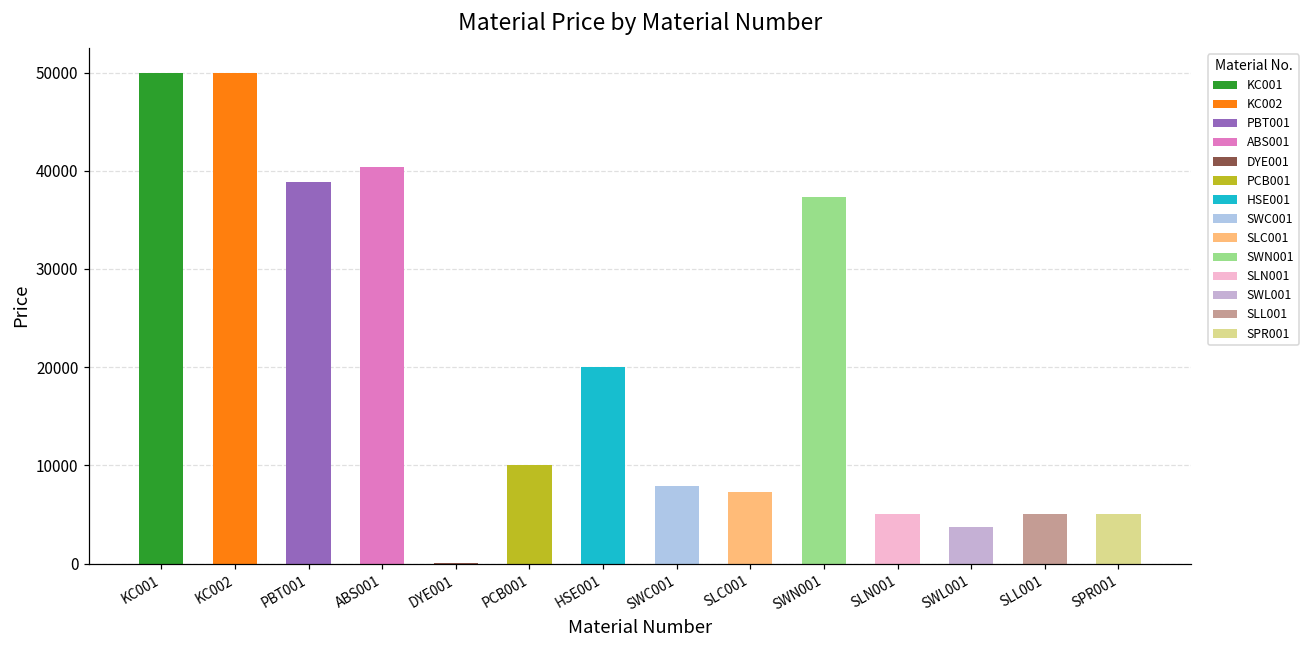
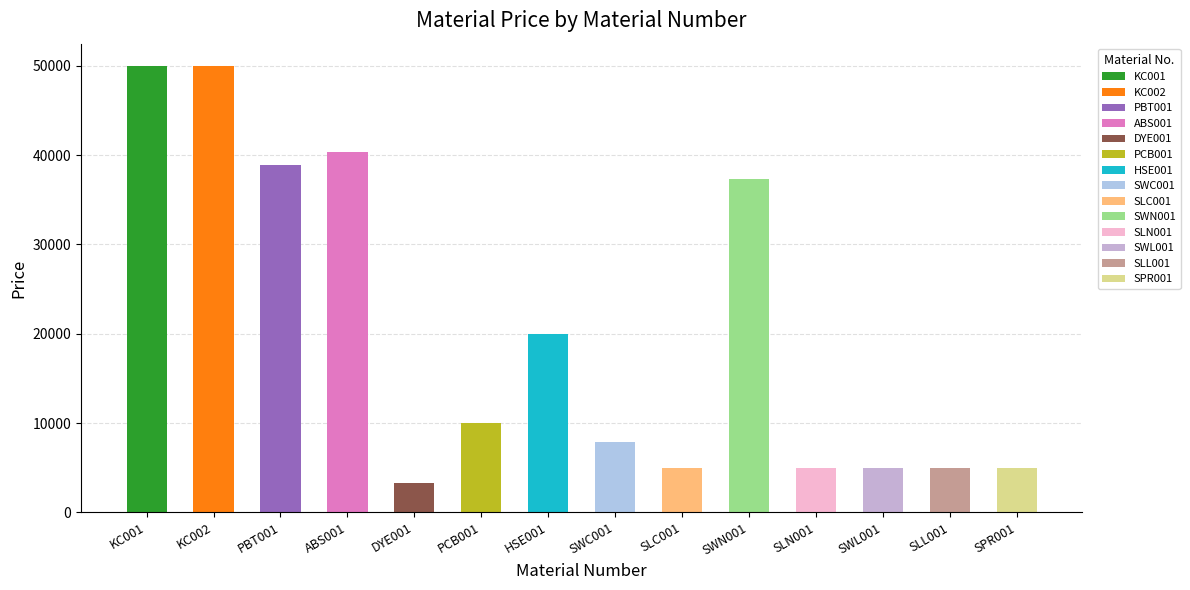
DYE001: 0 -> 3000
SLC001: 7000 -> 5000
SWL001: 4000 -> 5000
